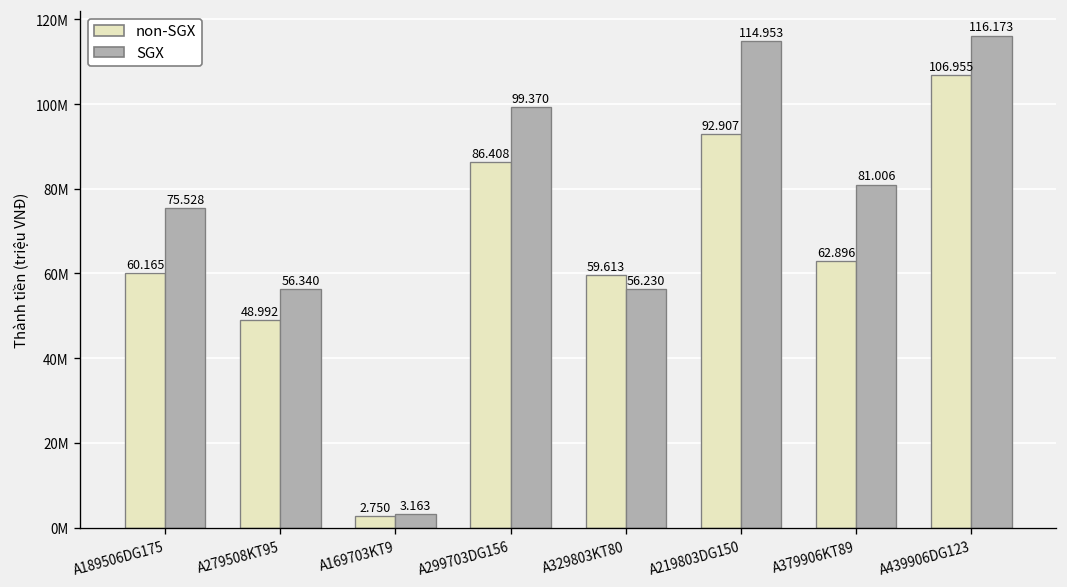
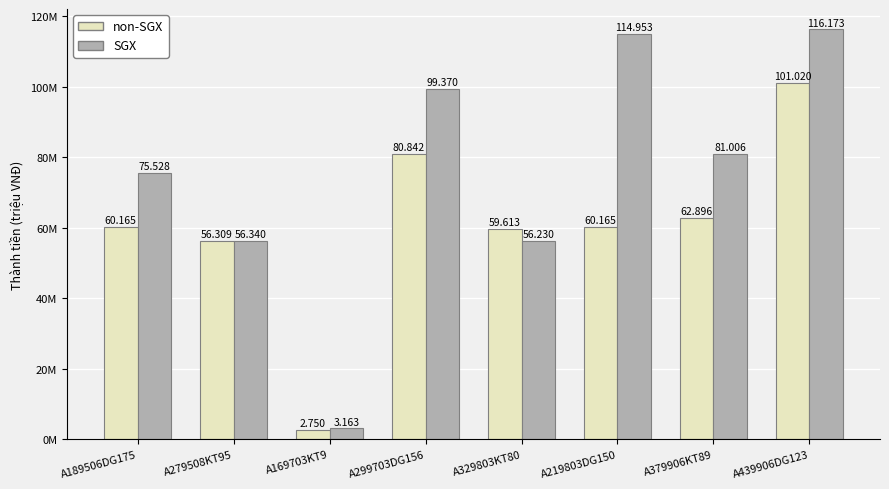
non-SGX, A279508KT95: 48.992 -> 56.309
non-SGX, A299703DG156: 86.408 -> 80.842
non-SGX, A219803DG150: 92.907 -> 60.165
non-SGX, A439906DG123: 106.955 -> 101.020
